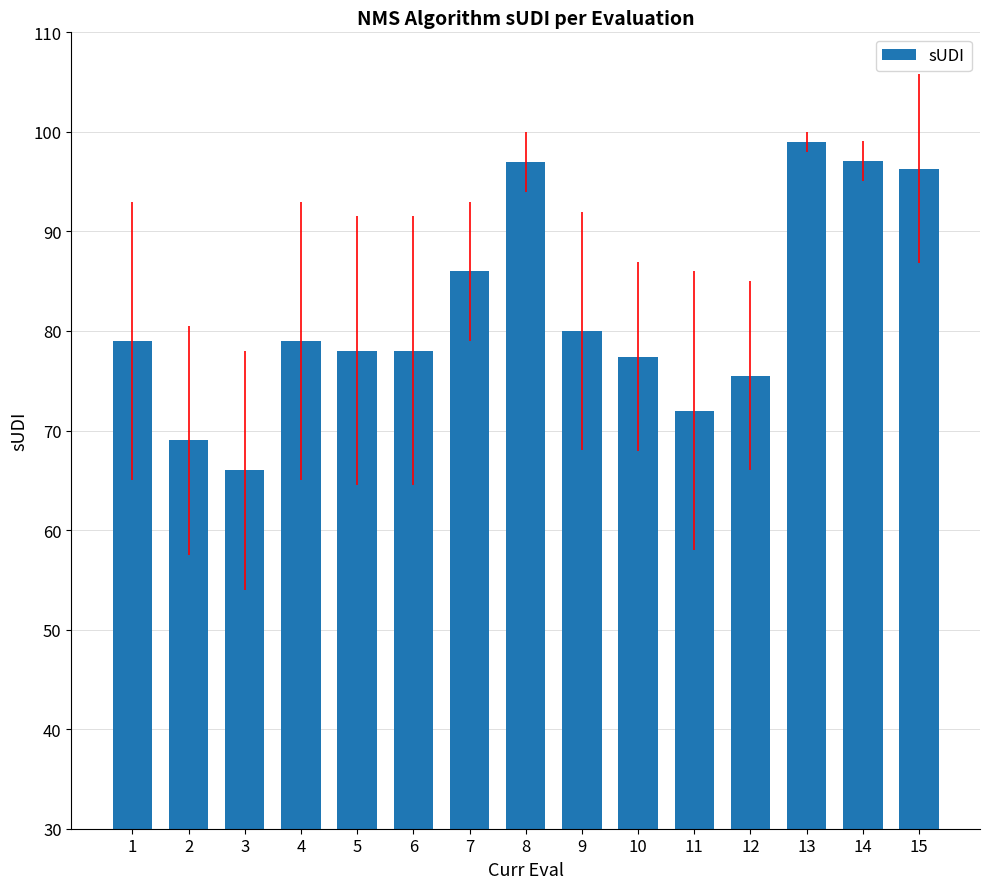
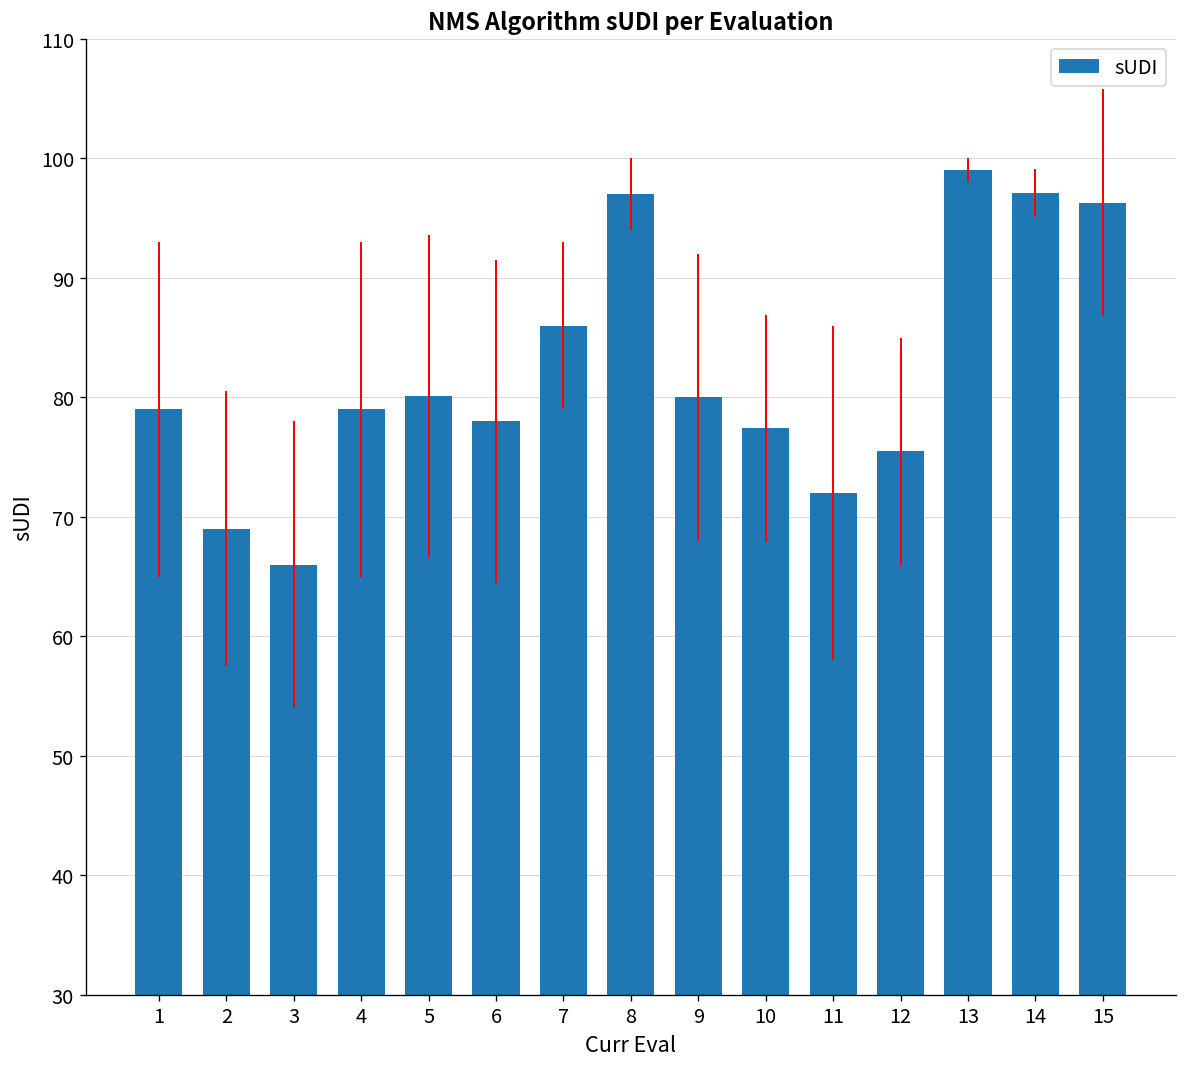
5: 78 -> 80
